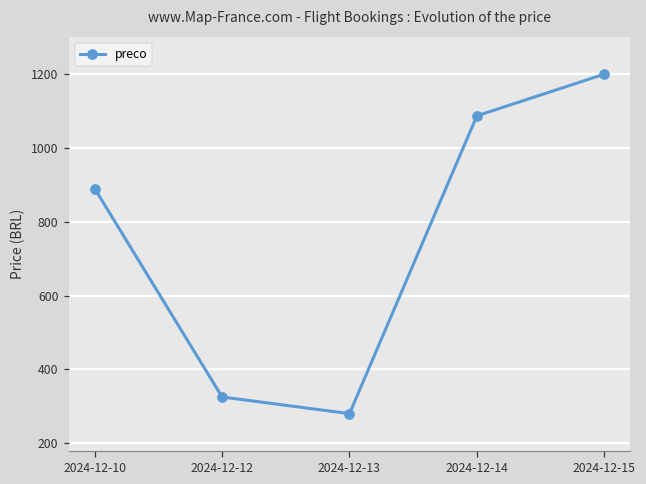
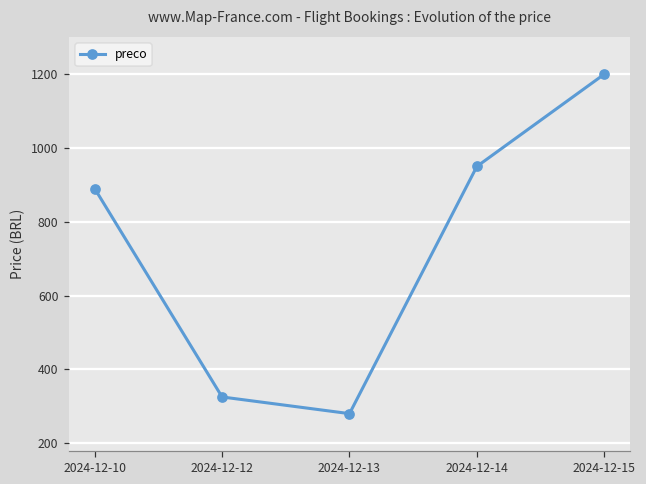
2024-12-14: 1090 -> 950
